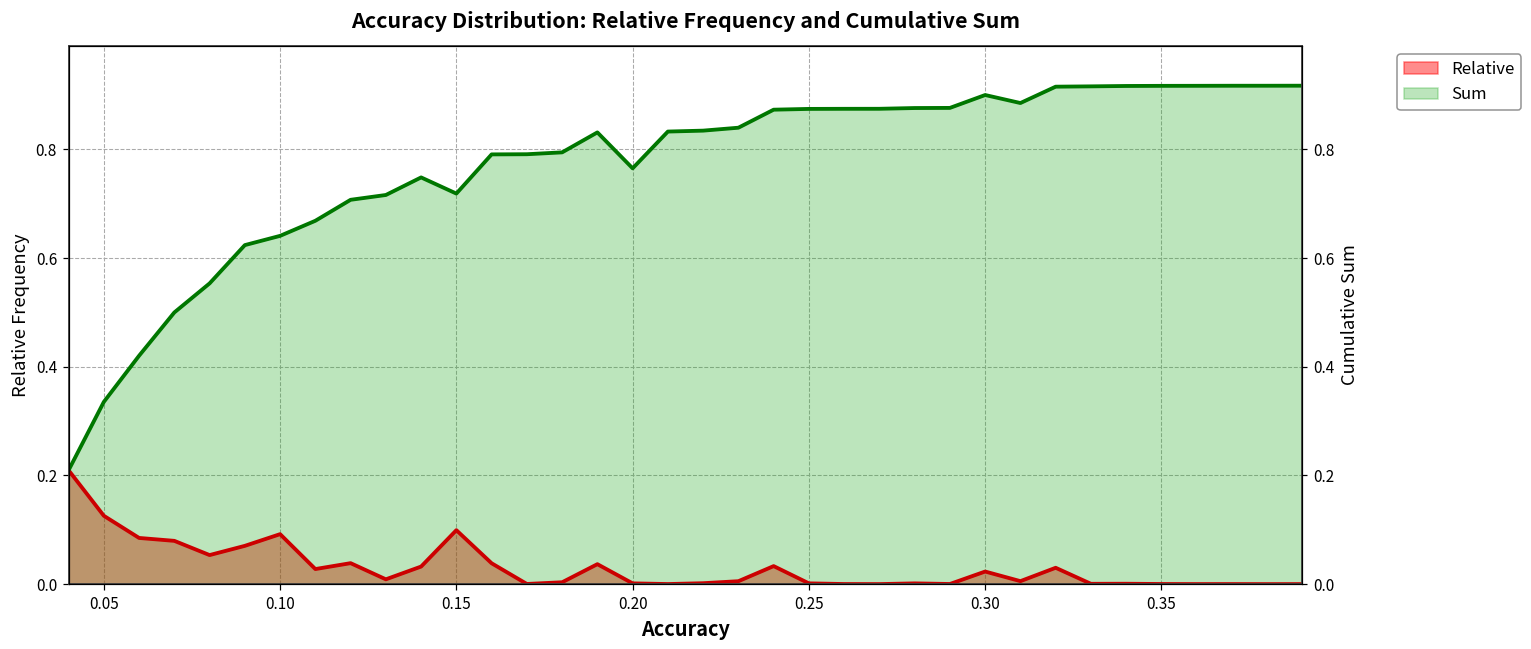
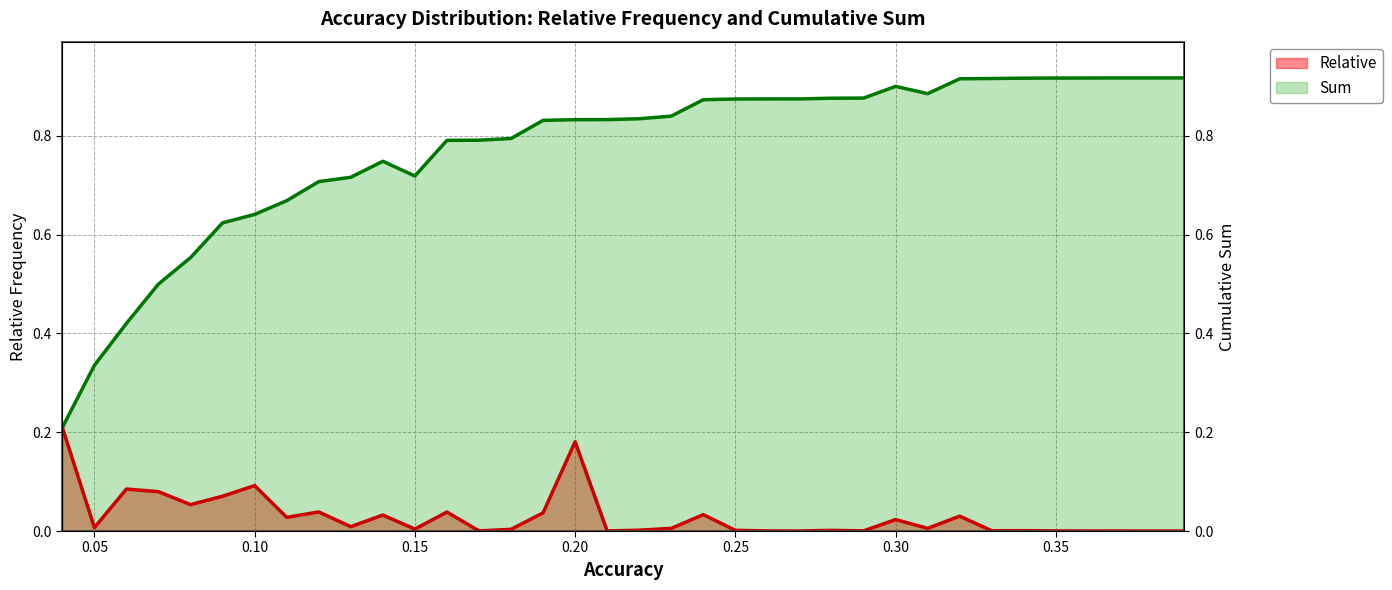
Relative, 0.05: 0.13 -> 0.01
Relative, 0.15: 0.10 -> 0.00
Relative, 0.20: 0.00 -> 0.18
Sum, 0.20: 0.77 -> 0.83
